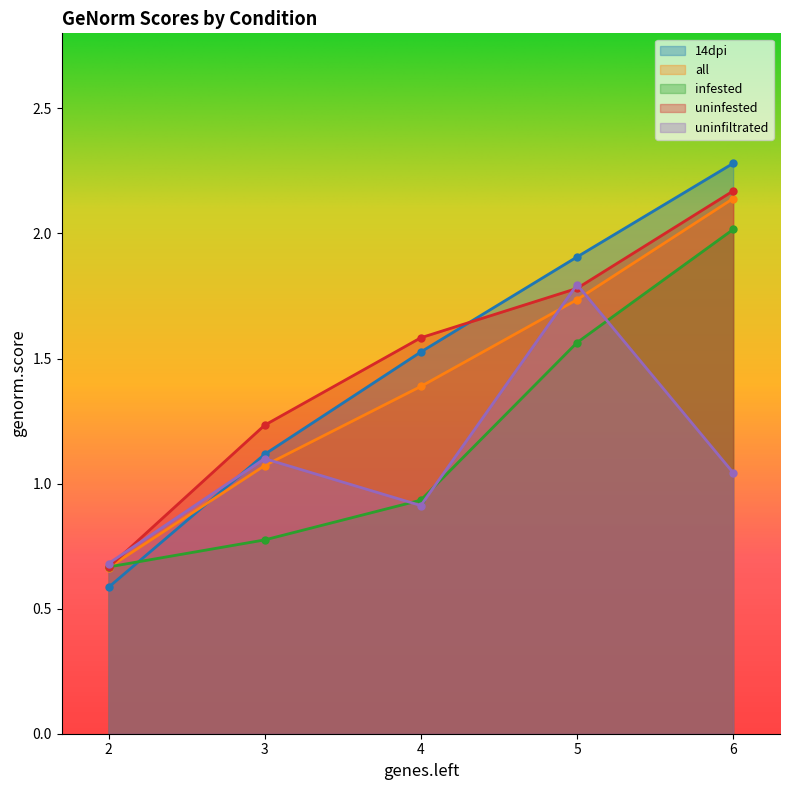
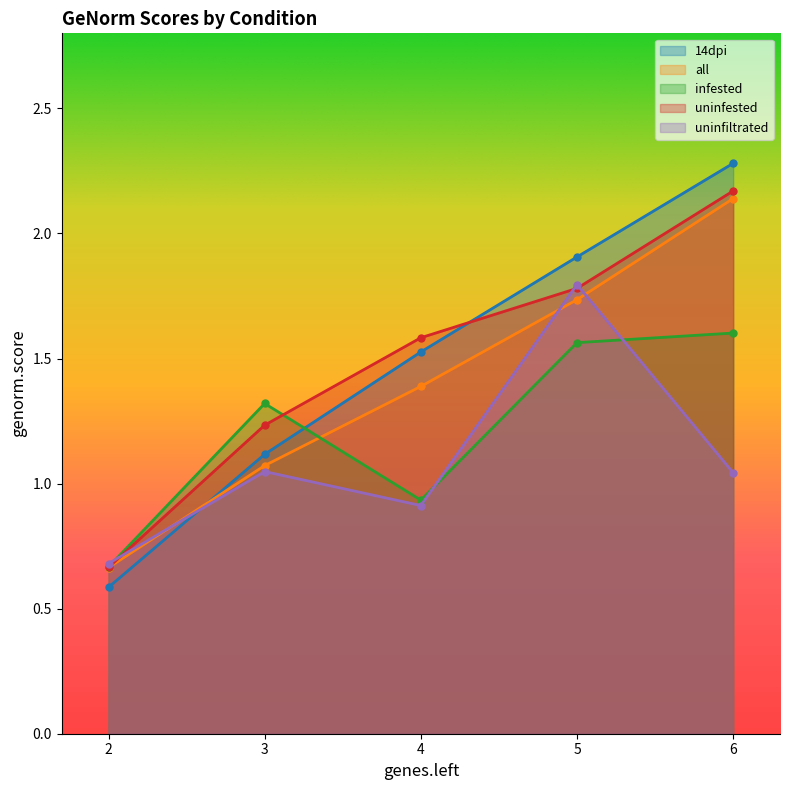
infested, 3: 0.77 -> 1.32
uninfiltrated, 3: 1.10 -> 1.05
infested, 6: 2.02 -> 1.60
